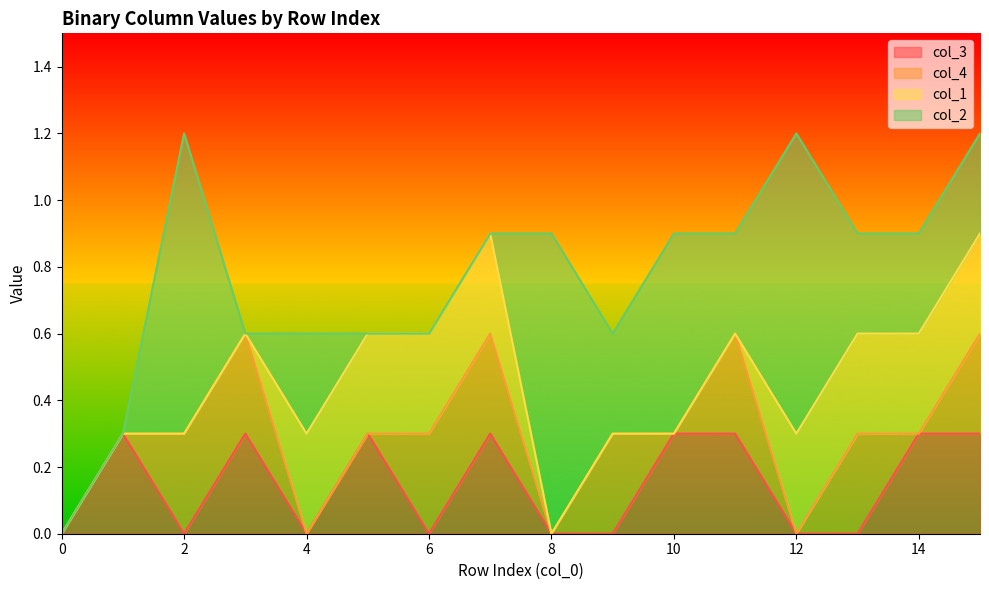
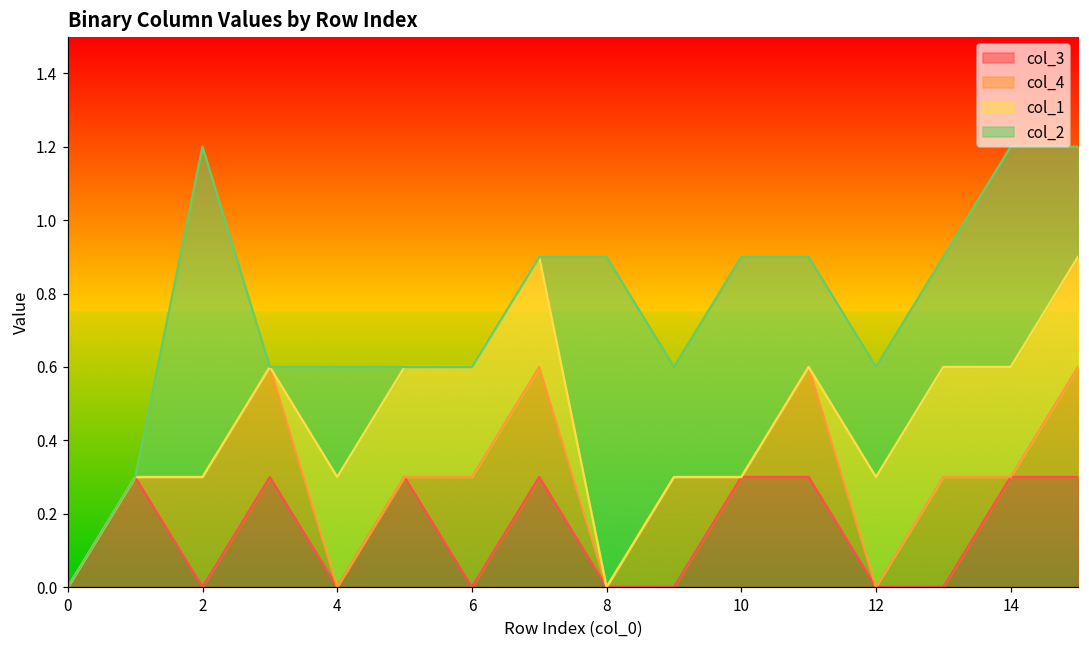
col_2, 12: 0.90 -> 0.30
col_2, 14: 0.30 -> 0.60
